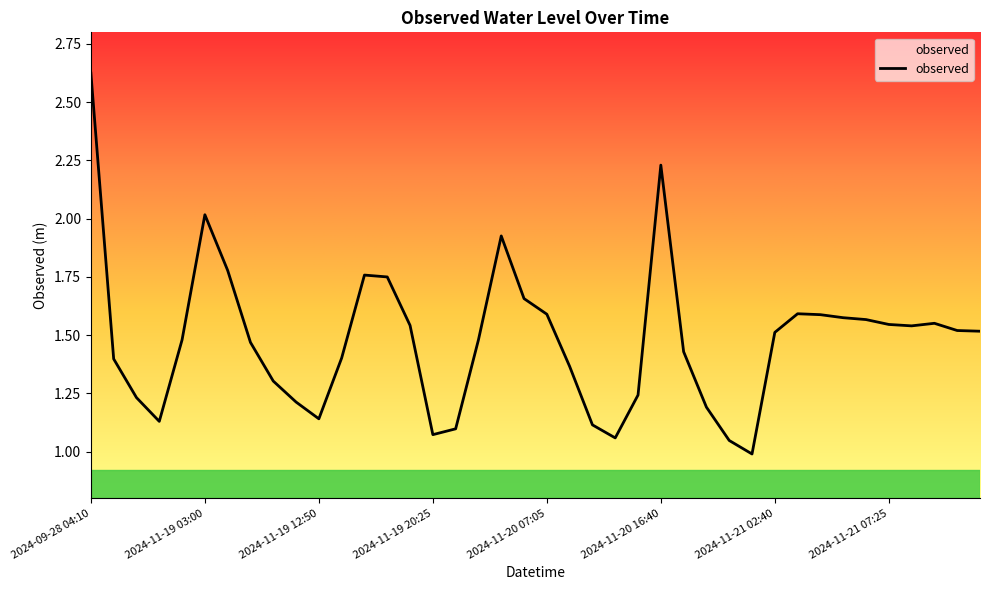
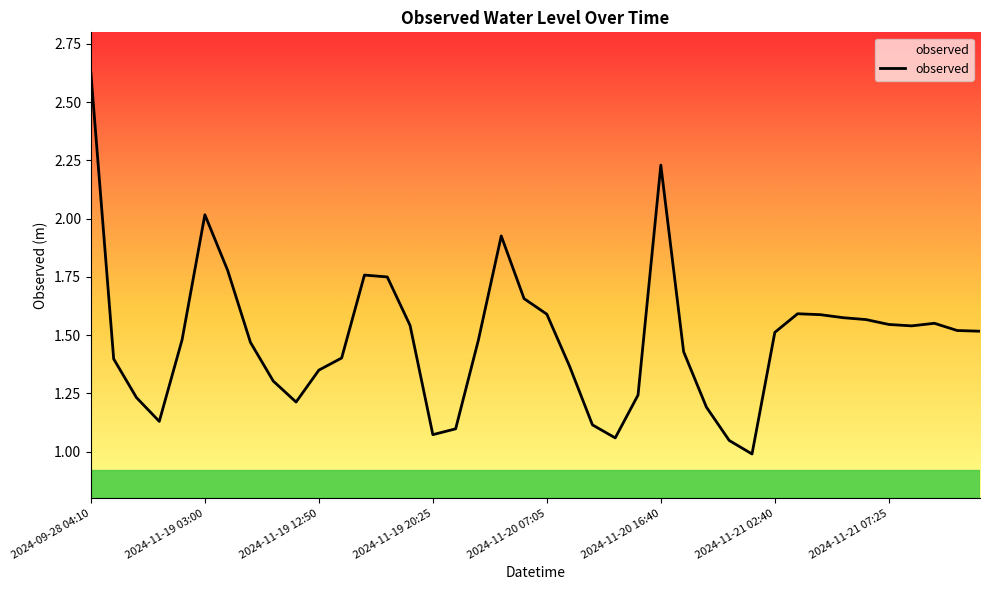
2024-11-19 12:50: 1.14 -> 1.35
